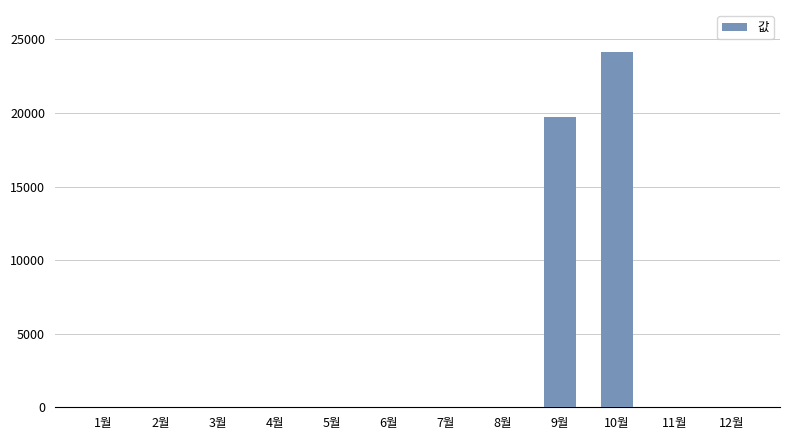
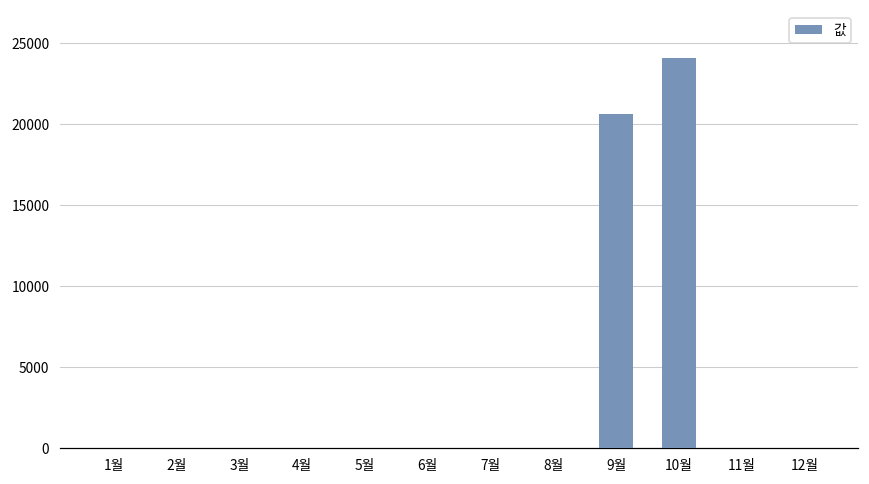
9월: 19700 -> 20600
